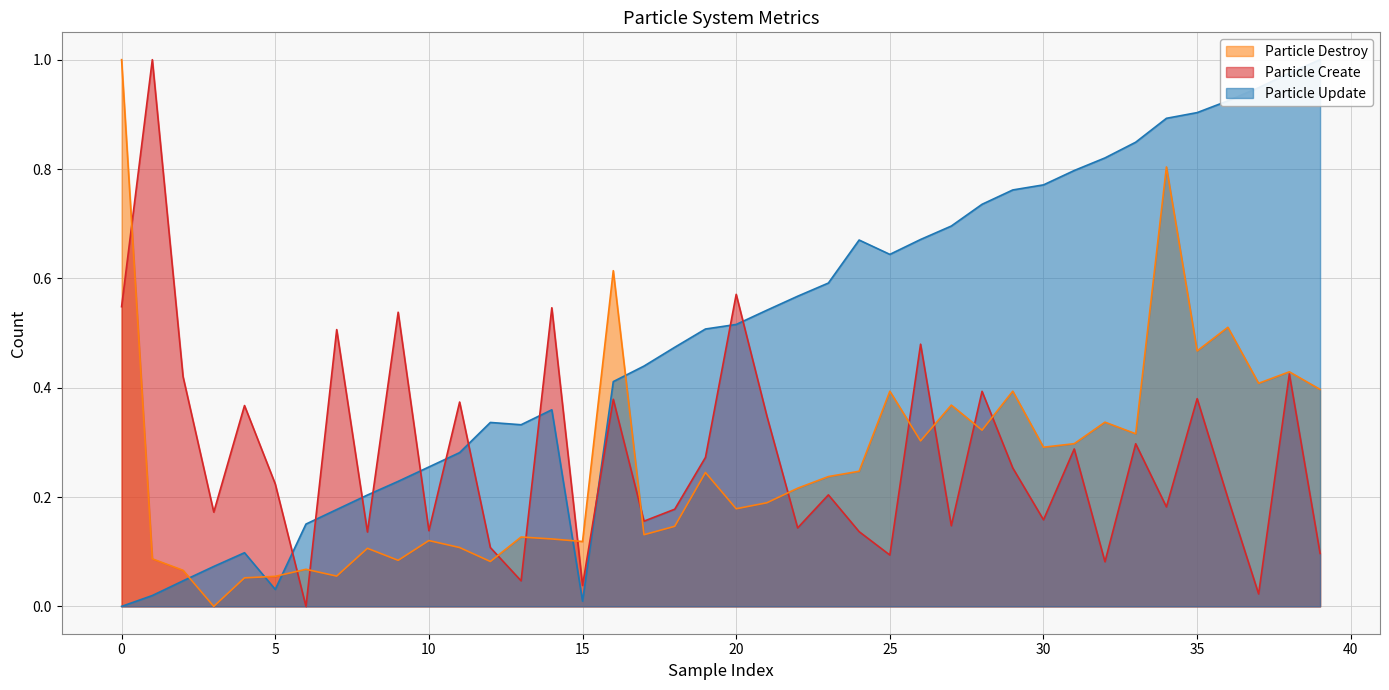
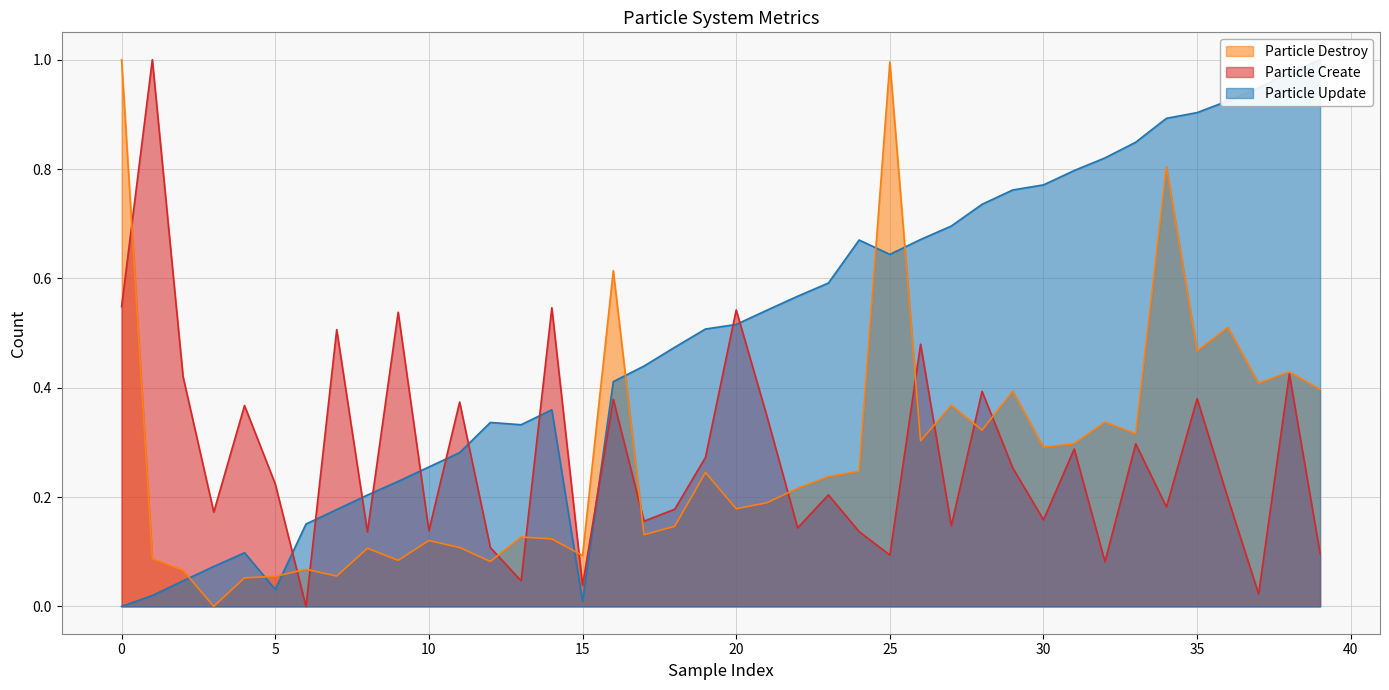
Particle Destroy, 15: 0.12 -> 0.09
Particle Create, 20: 0.57 -> 0.54
Particle Destroy, 25: 0.39 -> 1.00
